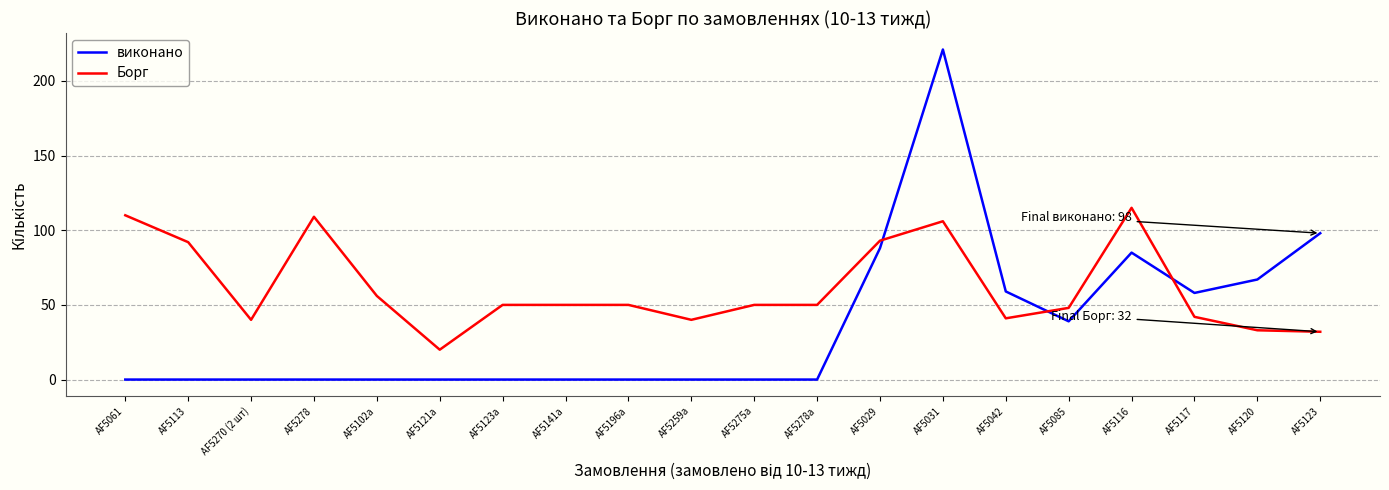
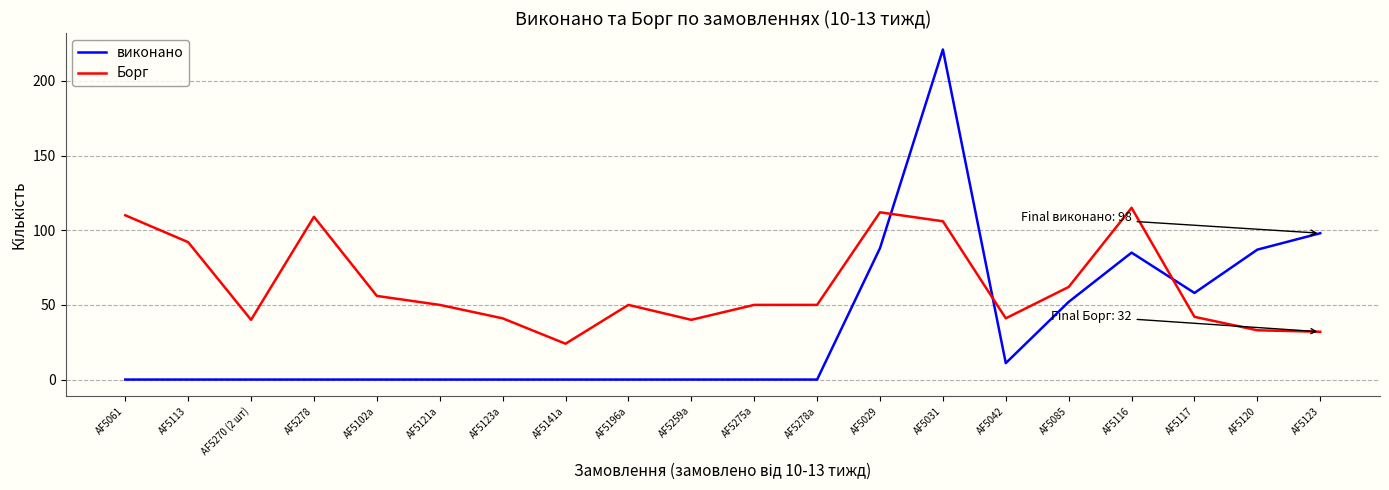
Борг, AF5121a: 20 -> 50
Борг, AF5123a: 50 -> 41
Борг, AF5141a: 50 -> 24
Борг, AF5029: 93 -> 112
виконано, AF5042: 59 -> 11
виконано, AF5085: 39 -> 52
Борг, AF5085: 48 -> 62
виконано, AF5120: 67 -> 87
